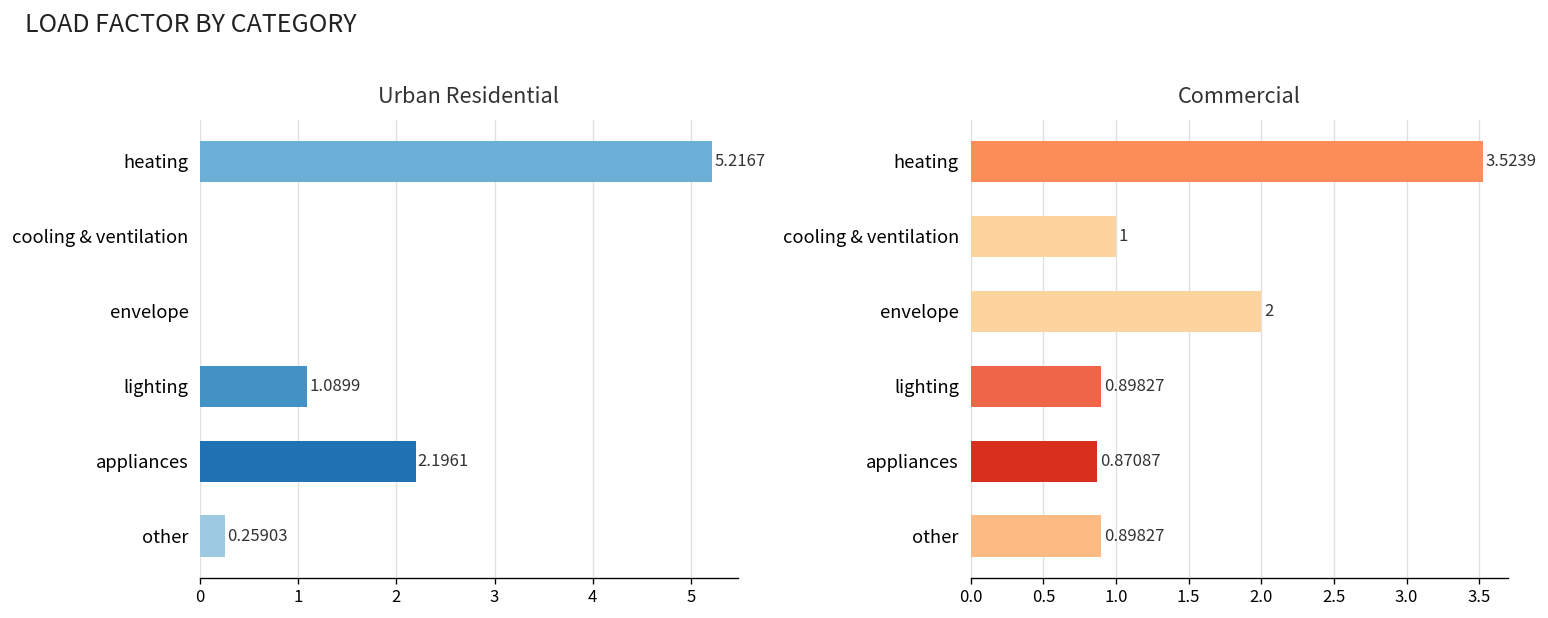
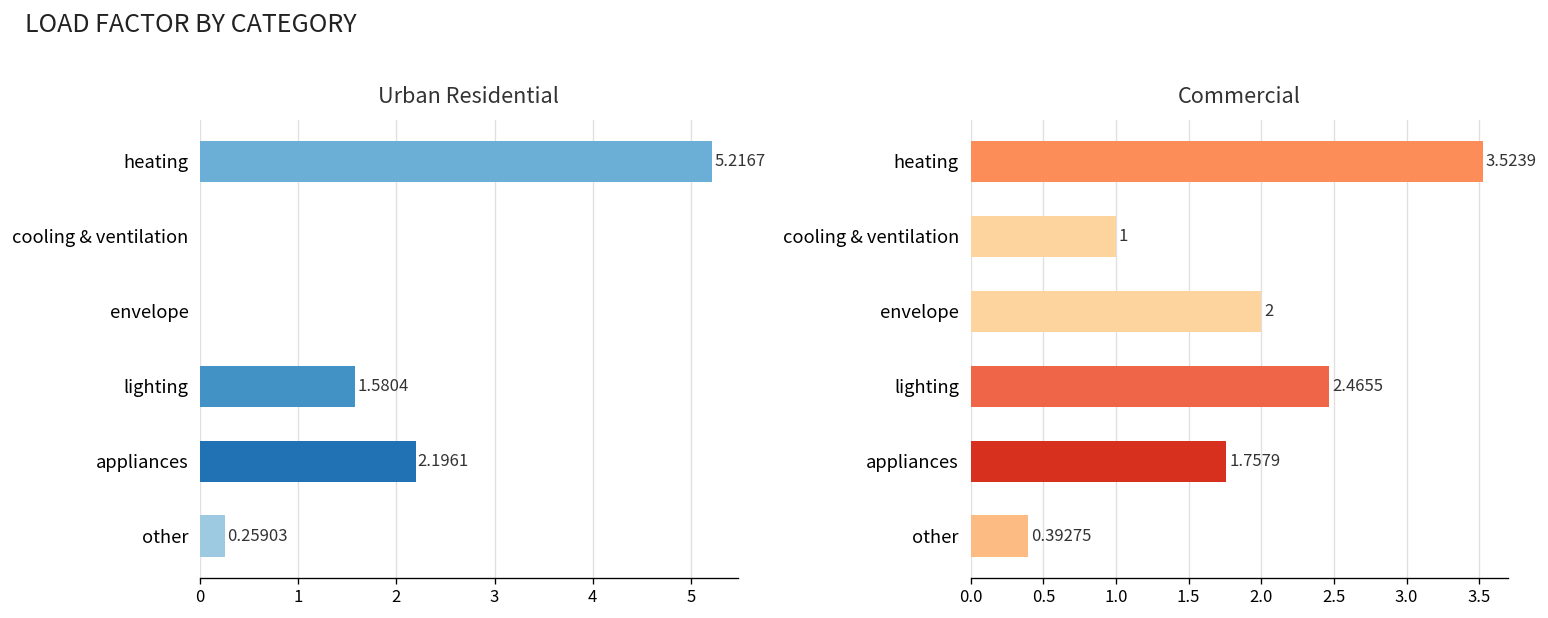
Urban Residential, lighting: 1.0899 -> 1.5804
Commercial, lighting: 0.89827 -> 2.4655
Commercial, appliances: 0.87087 -> 1.7579
Commercial, other: 0.89827 -> 0.39275
